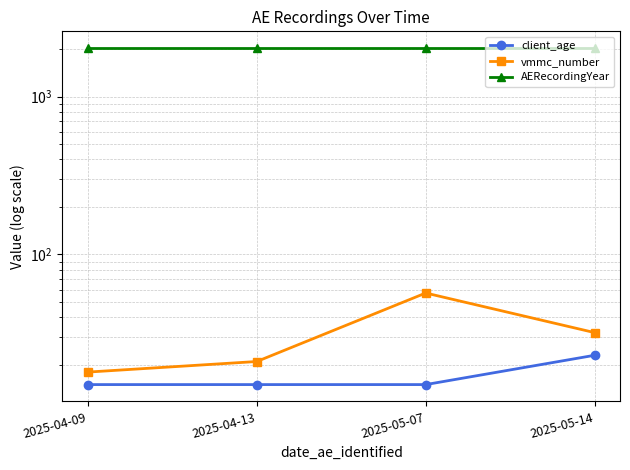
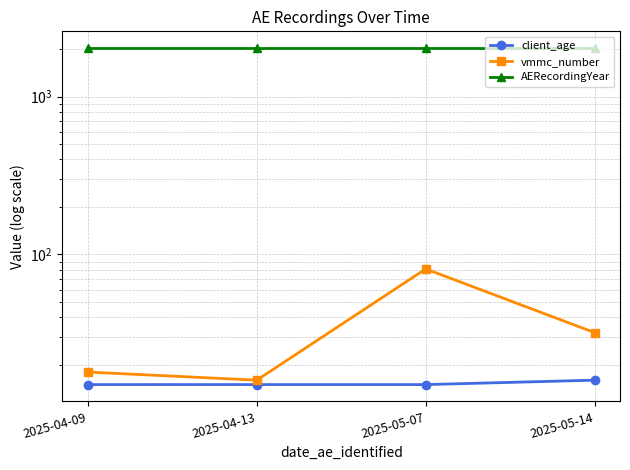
vmmc_number, 2025-04-13: 21 -> 16
vmmc_number, 2025-05-07: 57 -> 80
client_age, 2025-05-14: 23 -> 16
